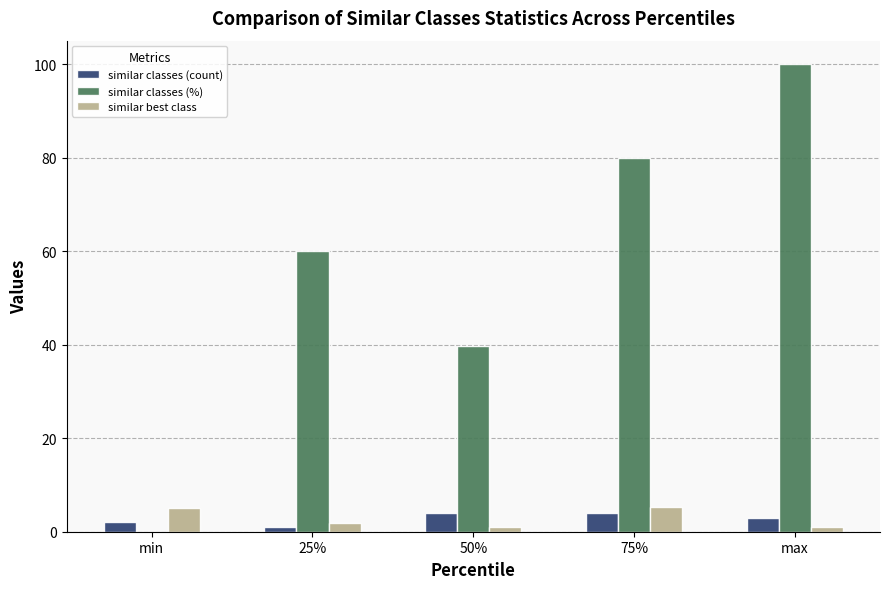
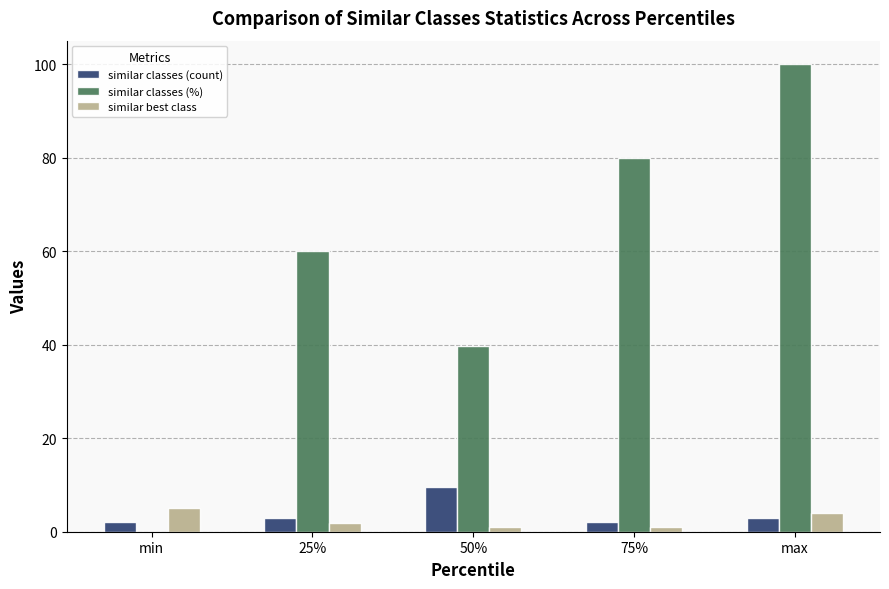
similar classes (count), 25%: 1 -> 3
similar classes (count), 50%: 4 -> 10
similar classes (count), 75%: 4 -> 2
similar best class, 75%: 5 -> 1
similar best class, max: 1 -> 4
